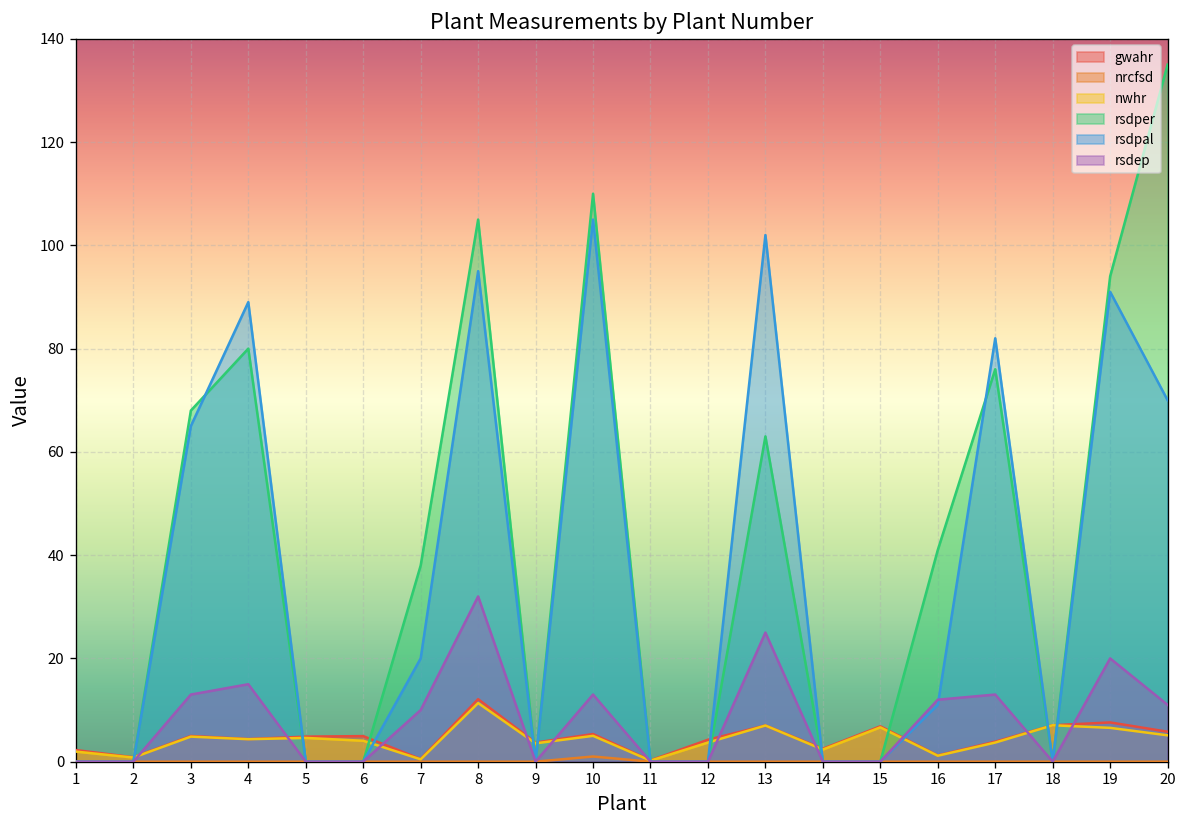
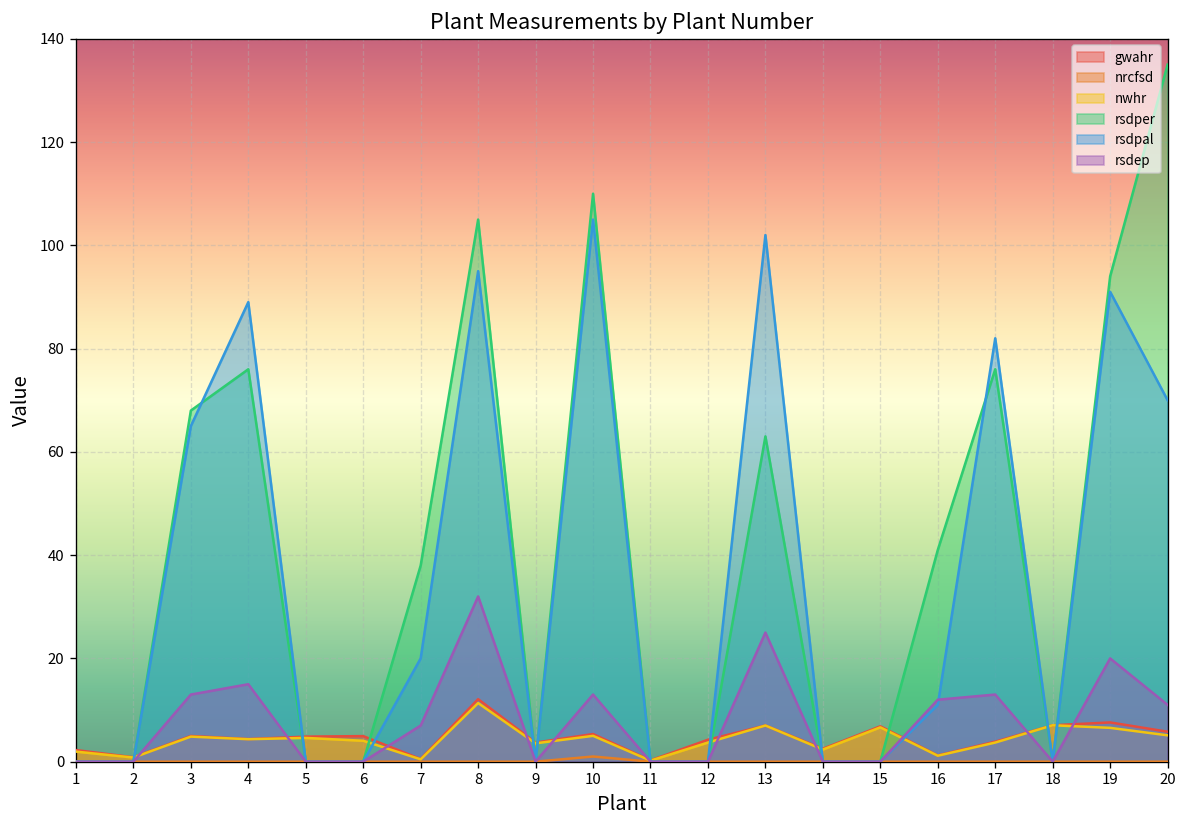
rsdper, 4: 80 -> 76
rsdep, 7: 10 -> 7
